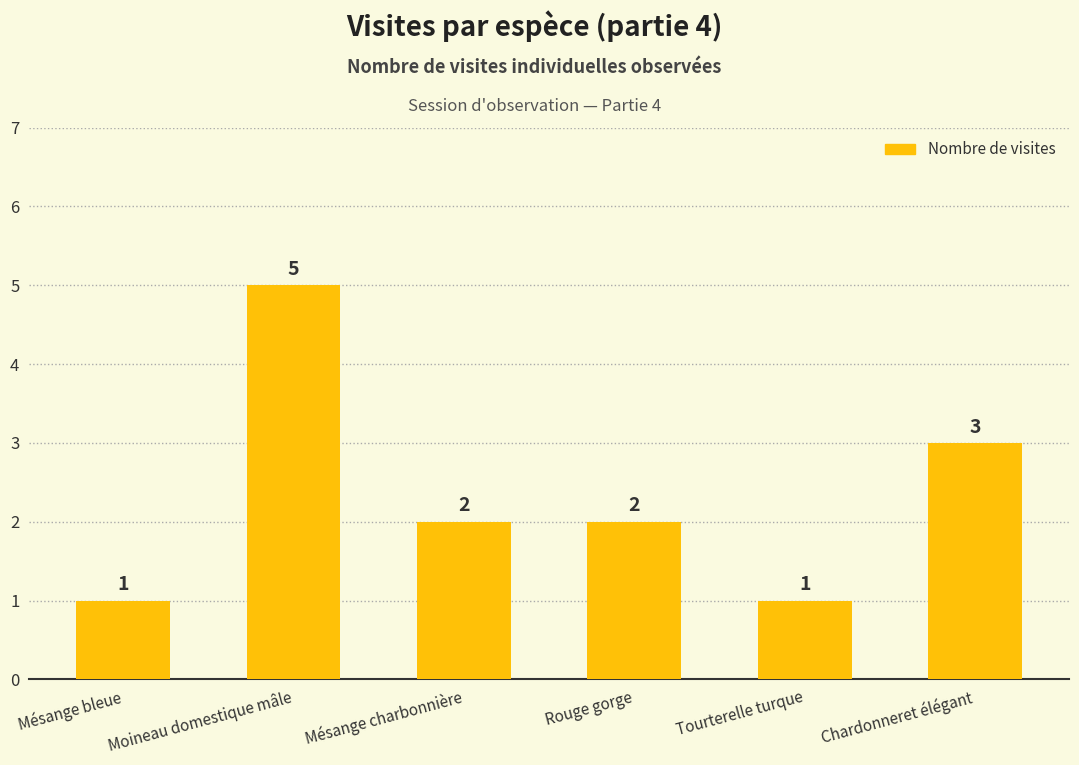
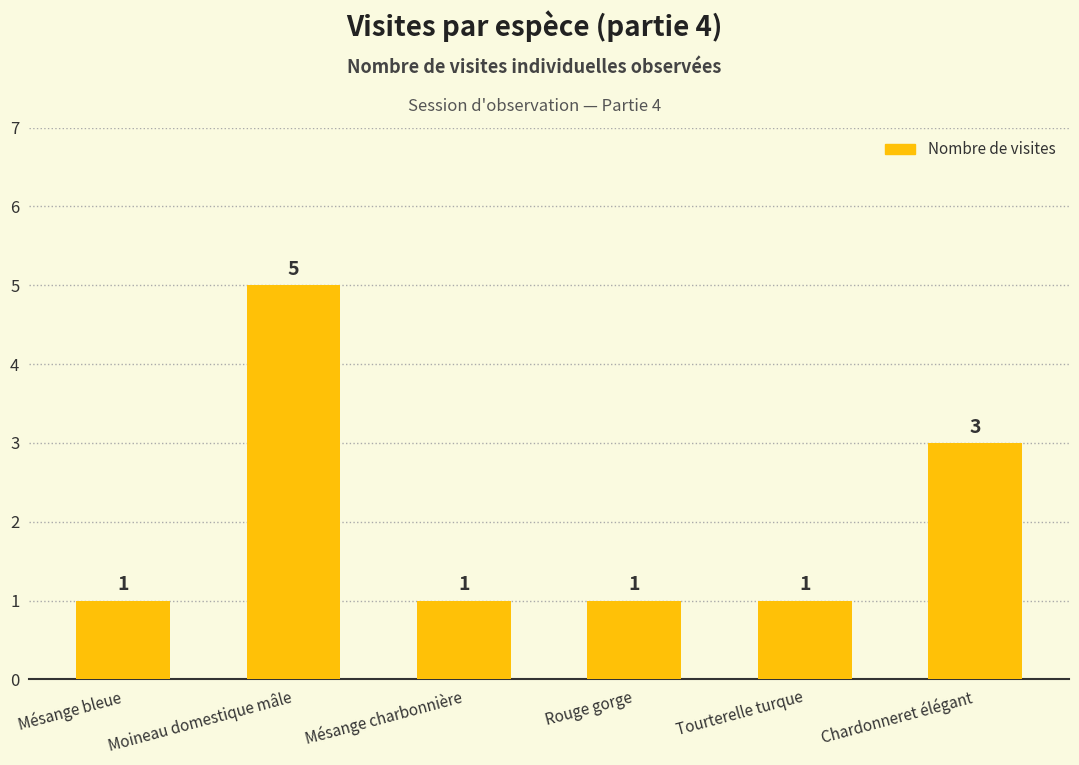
Mésange charbonnière: 2 -> 1
Rouge gorge: 2 -> 1
